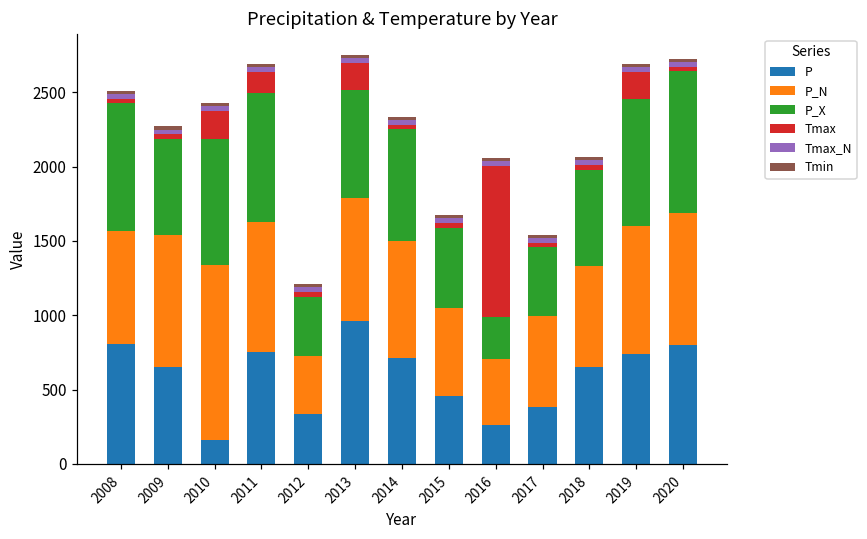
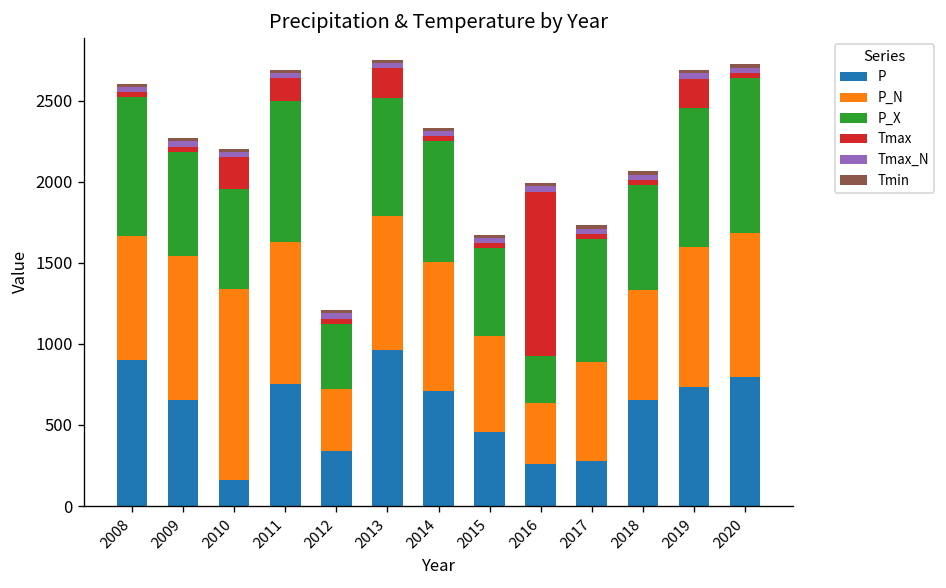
P, 2008: 800 -> 900
P_X, 2010: 840 -> 620
P_N, 2016: 440 -> 380
P, 2017: 380 -> 280
P_X, 2017: 460 -> 760
